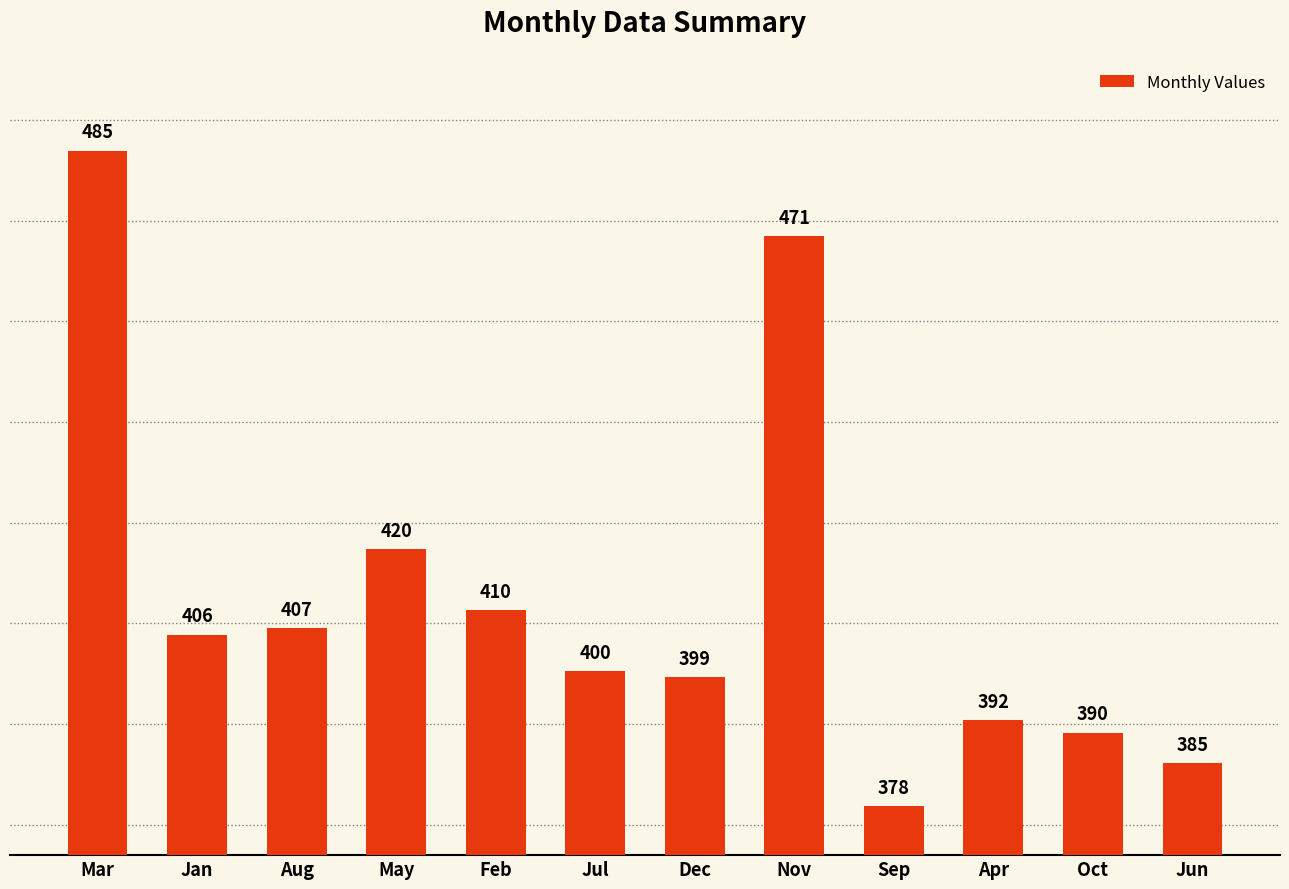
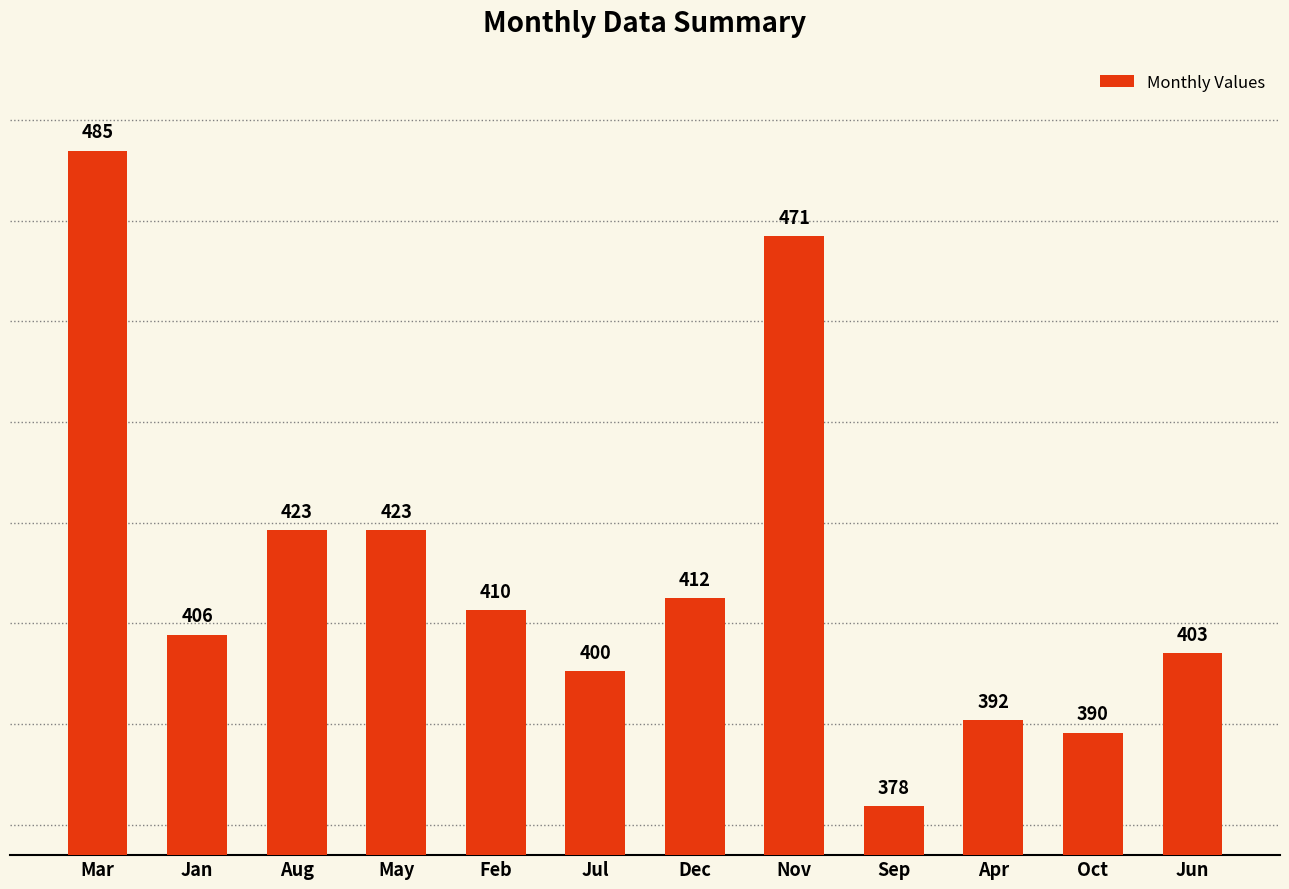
Aug: 407 -> 423
May: 420 -> 423
Dec: 399 -> 412
Jun: 385 -> 403
